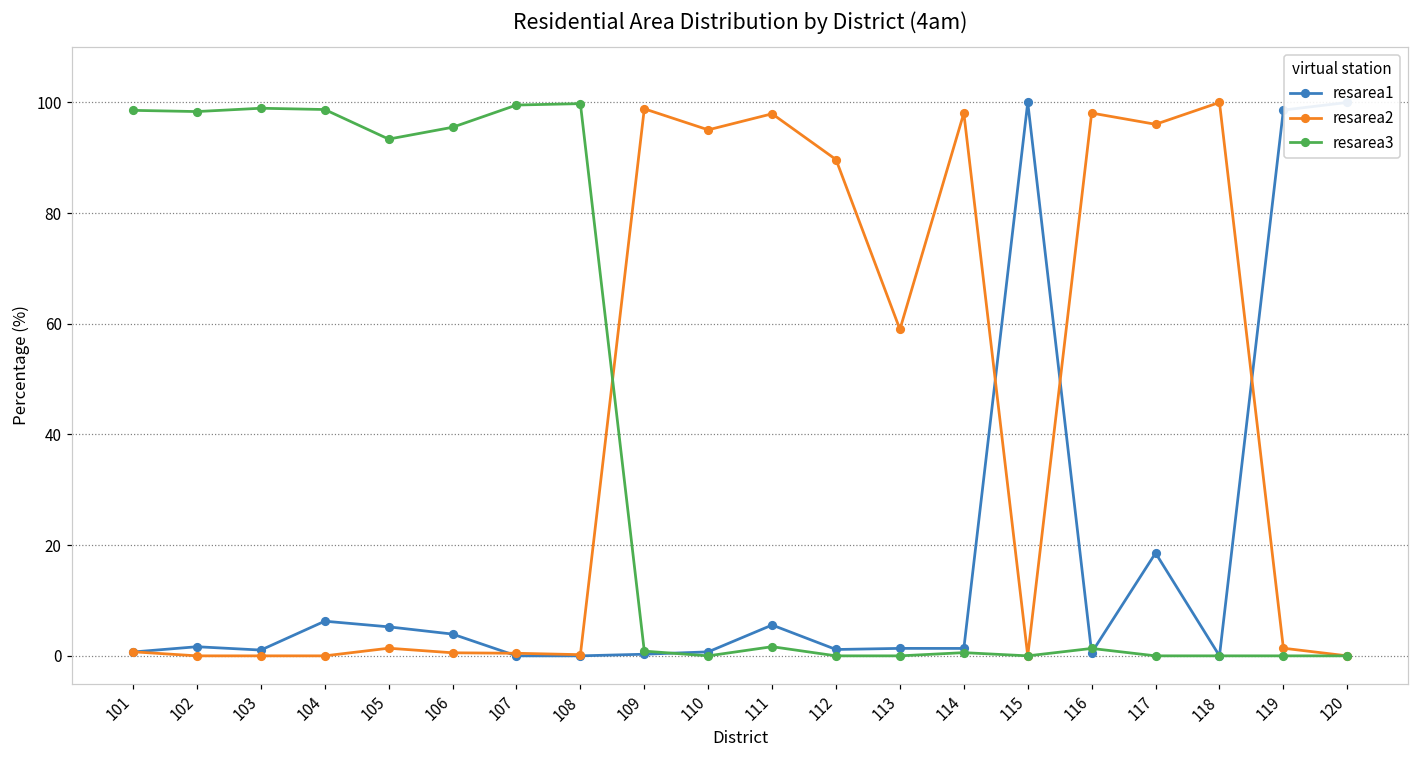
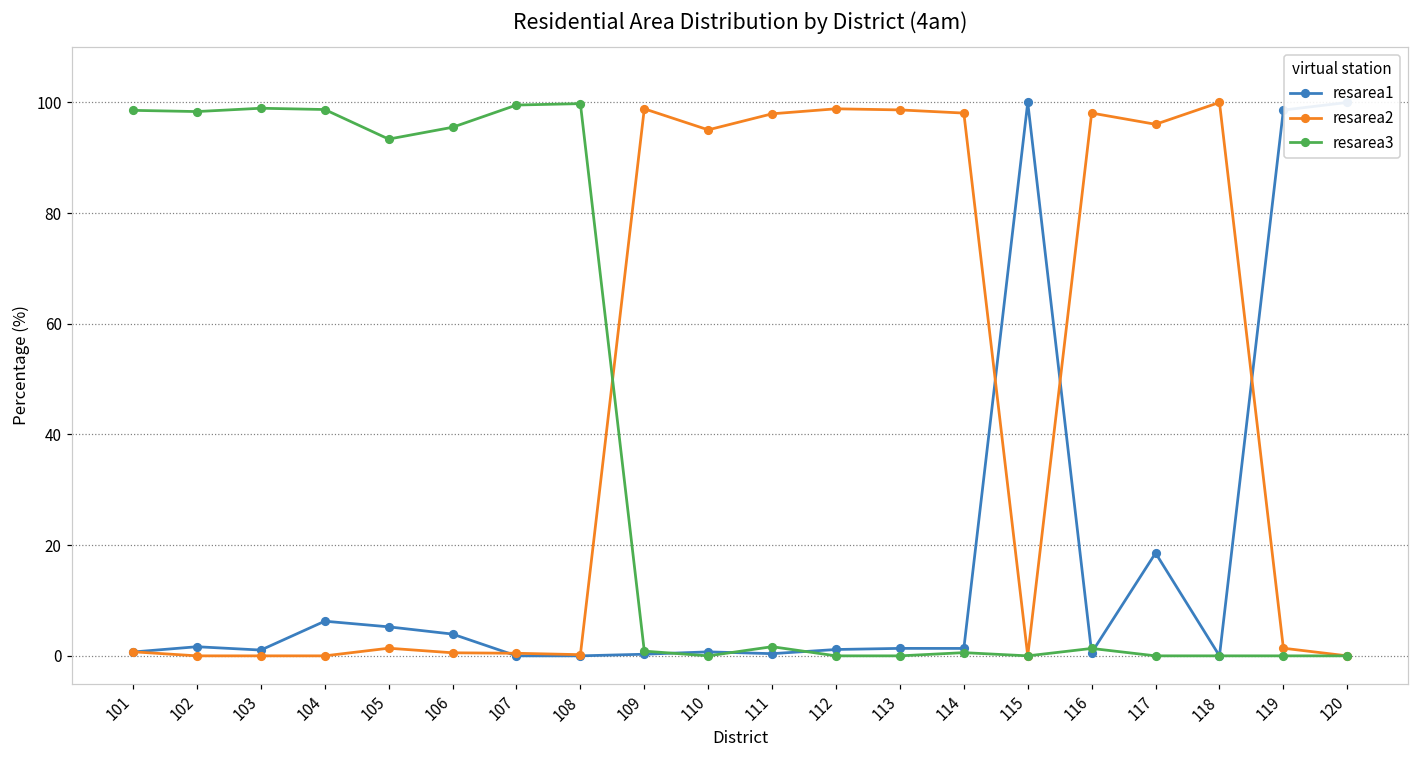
resarea1, 111: 6 -> 0
resarea2, 112: 90 -> 99
resarea2, 113: 59 -> 99
